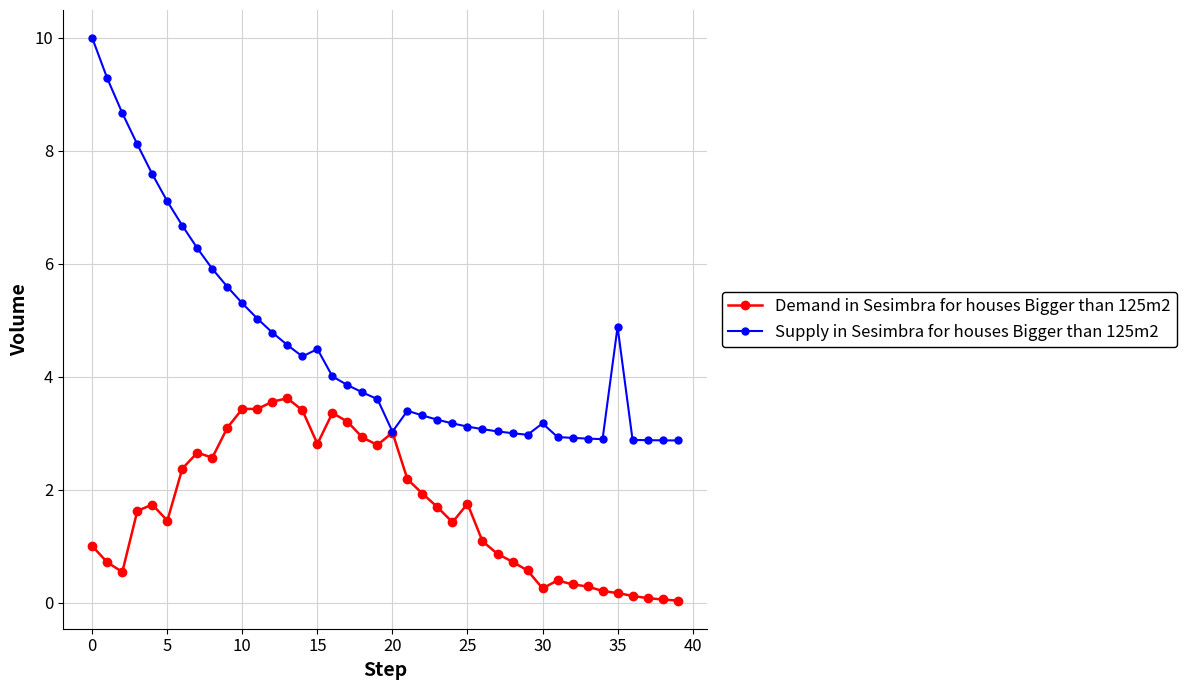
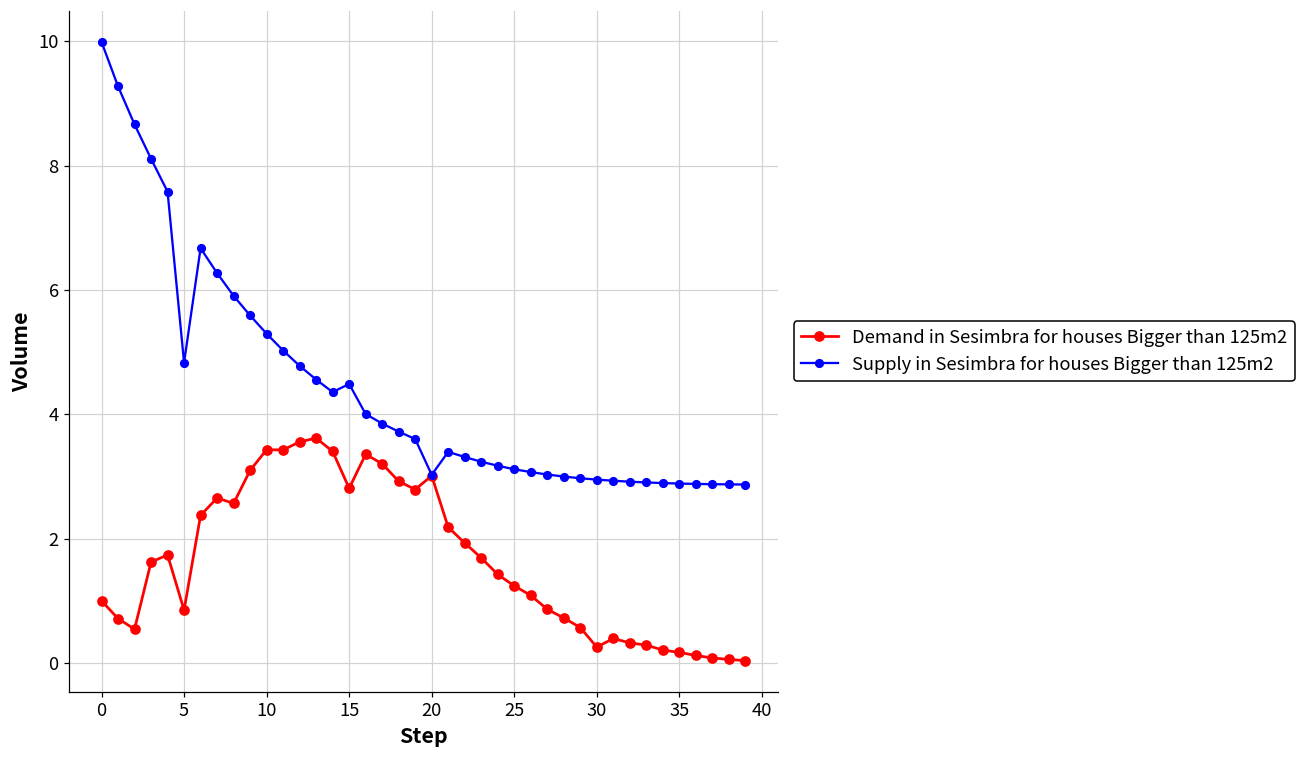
Demand in Sesimbra for houses Bigger than 125m2, 5: 1.5 -> 0.9
Supply in Sesimbra for houses Bigger than 125m2, 5: 7.1 -> 4.8
Demand in Sesimbra for houses Bigger than 125m2, 25: 1.8 -> 1.2
Supply in Sesimbra for houses Bigger than 125m2, 30: 3.2 -> 2.9
Supply in Sesimbra for houses Bigger than 125m2, 35: 4.9 -> 2.9
